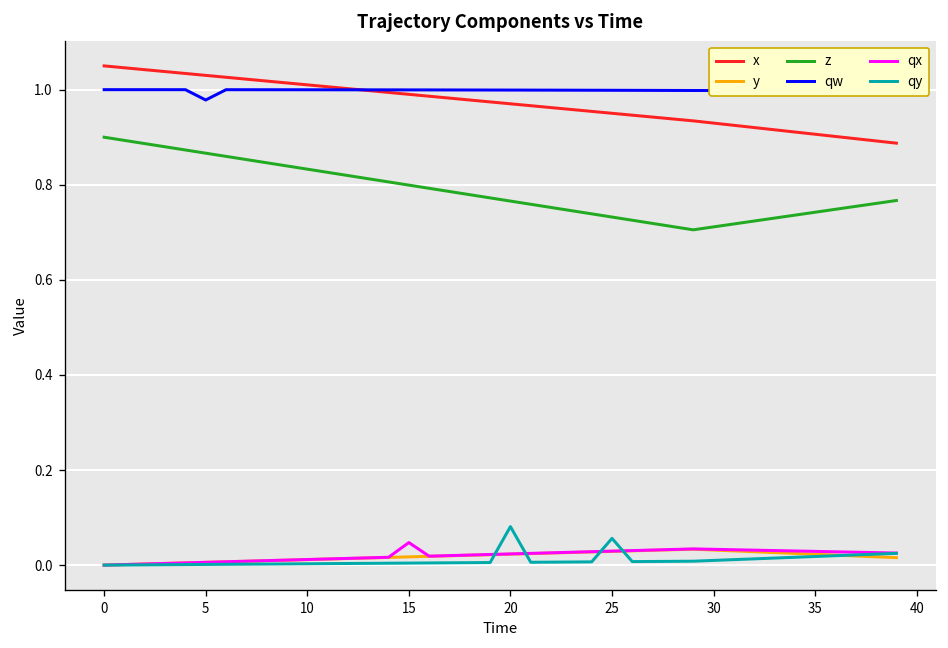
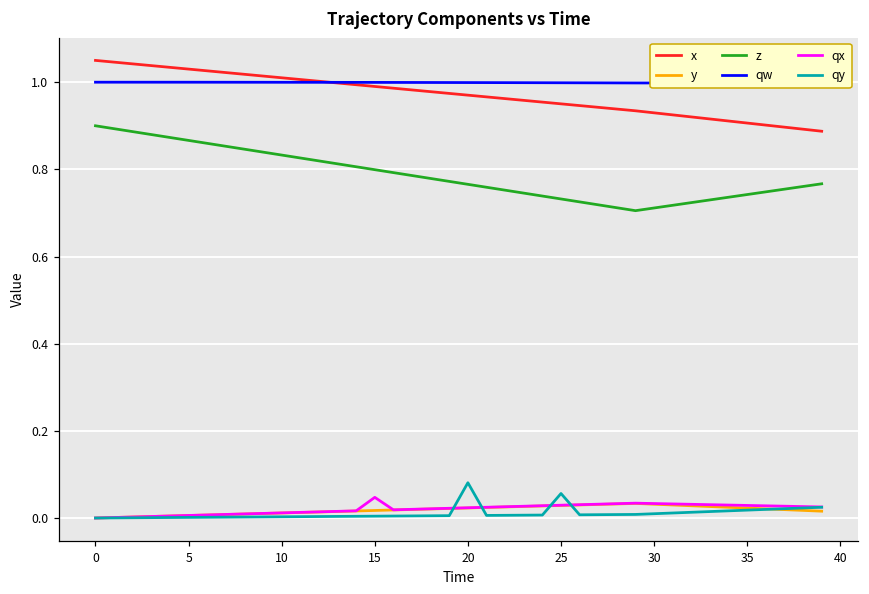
qw, 5: 0.98 -> 1.00
